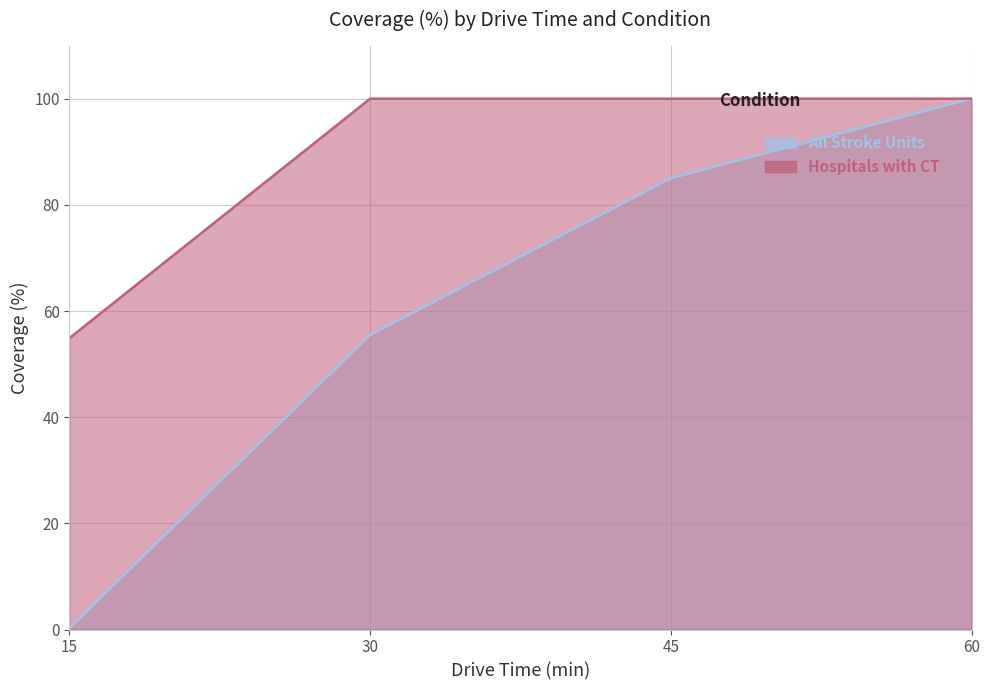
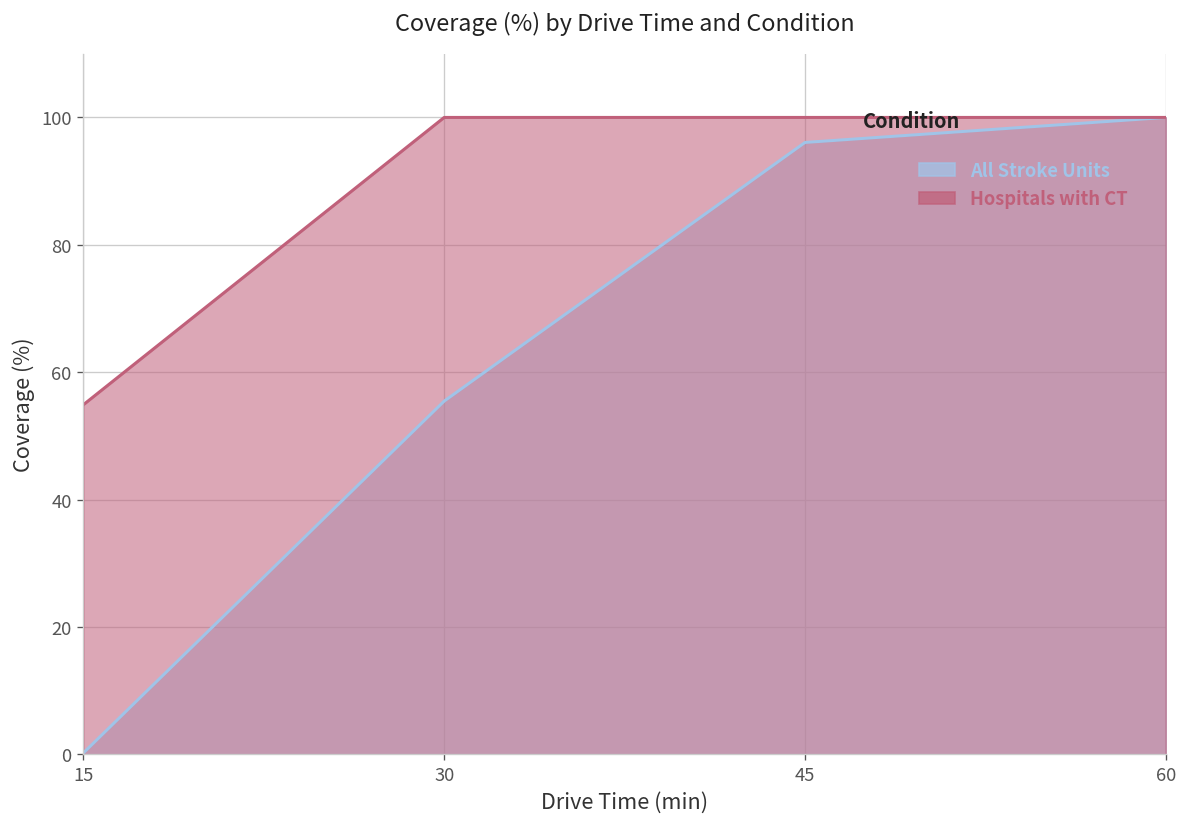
All Stroke Units, 45: 85 -> 96
